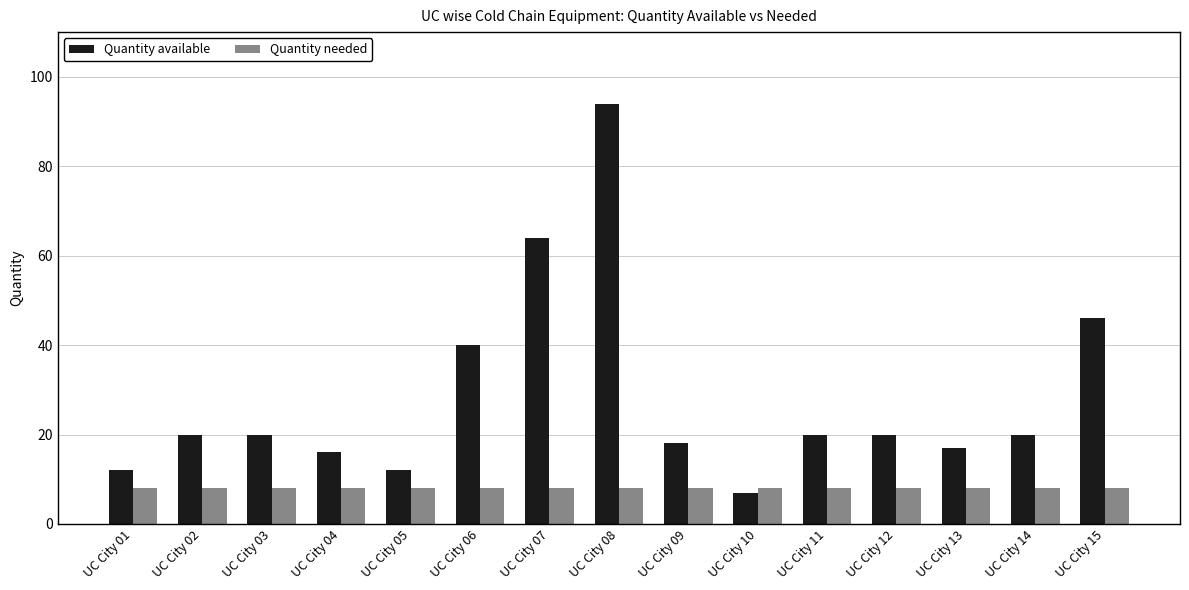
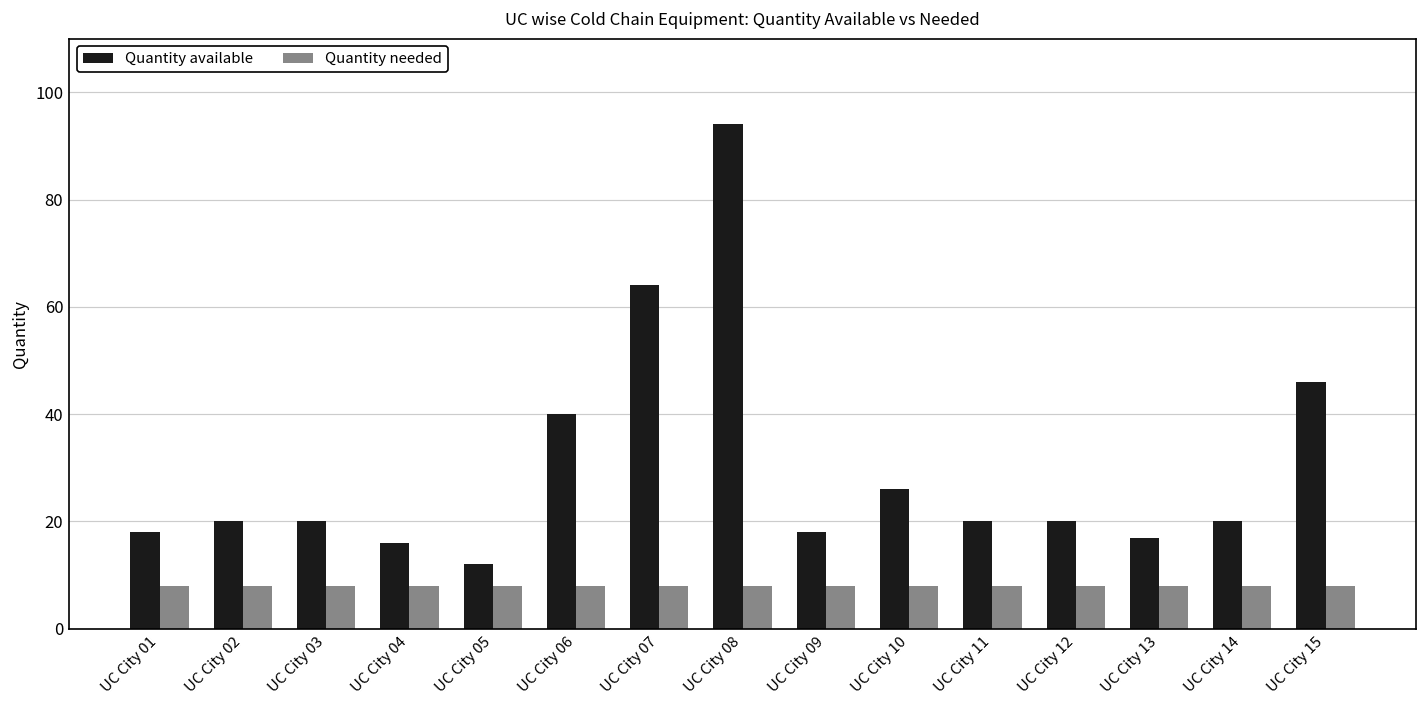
Quantity available, UC City 01: 12 -> 18
Quantity available, UC City 10: 7 -> 26
